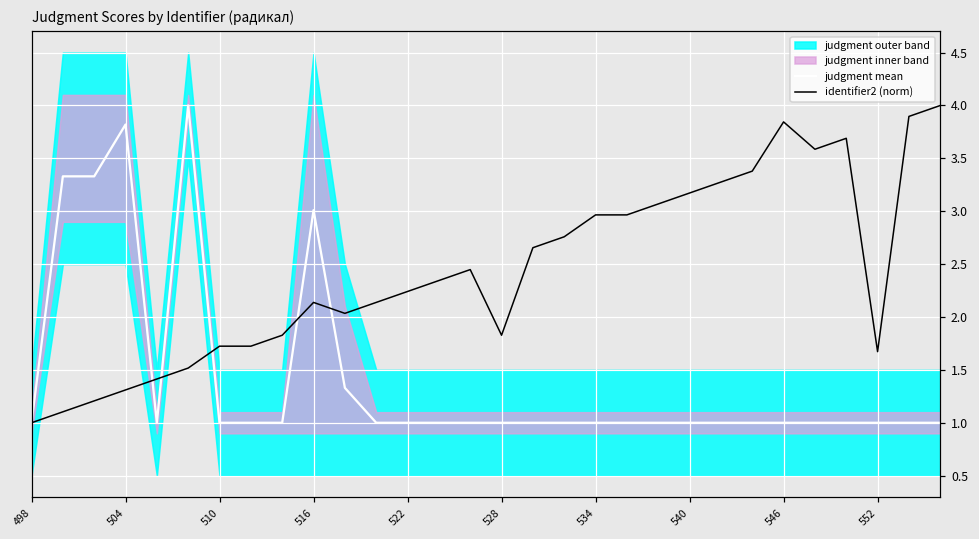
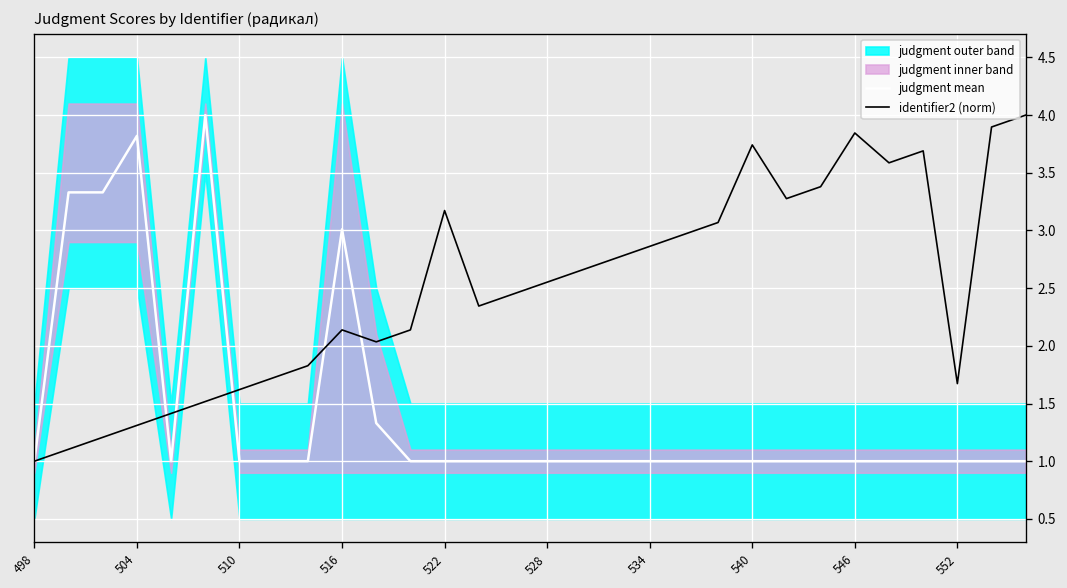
identifier2 (norm), 510: 1.7 -> 1.6
identifier2 (norm), 522: 2.2 -> 3.2
identifier2 (norm), 528: 1.8 -> 2.6
identifier2 (norm), 534: 3.0 -> 2.9
identifier2 (norm), 540: 3.2 -> 3.7
